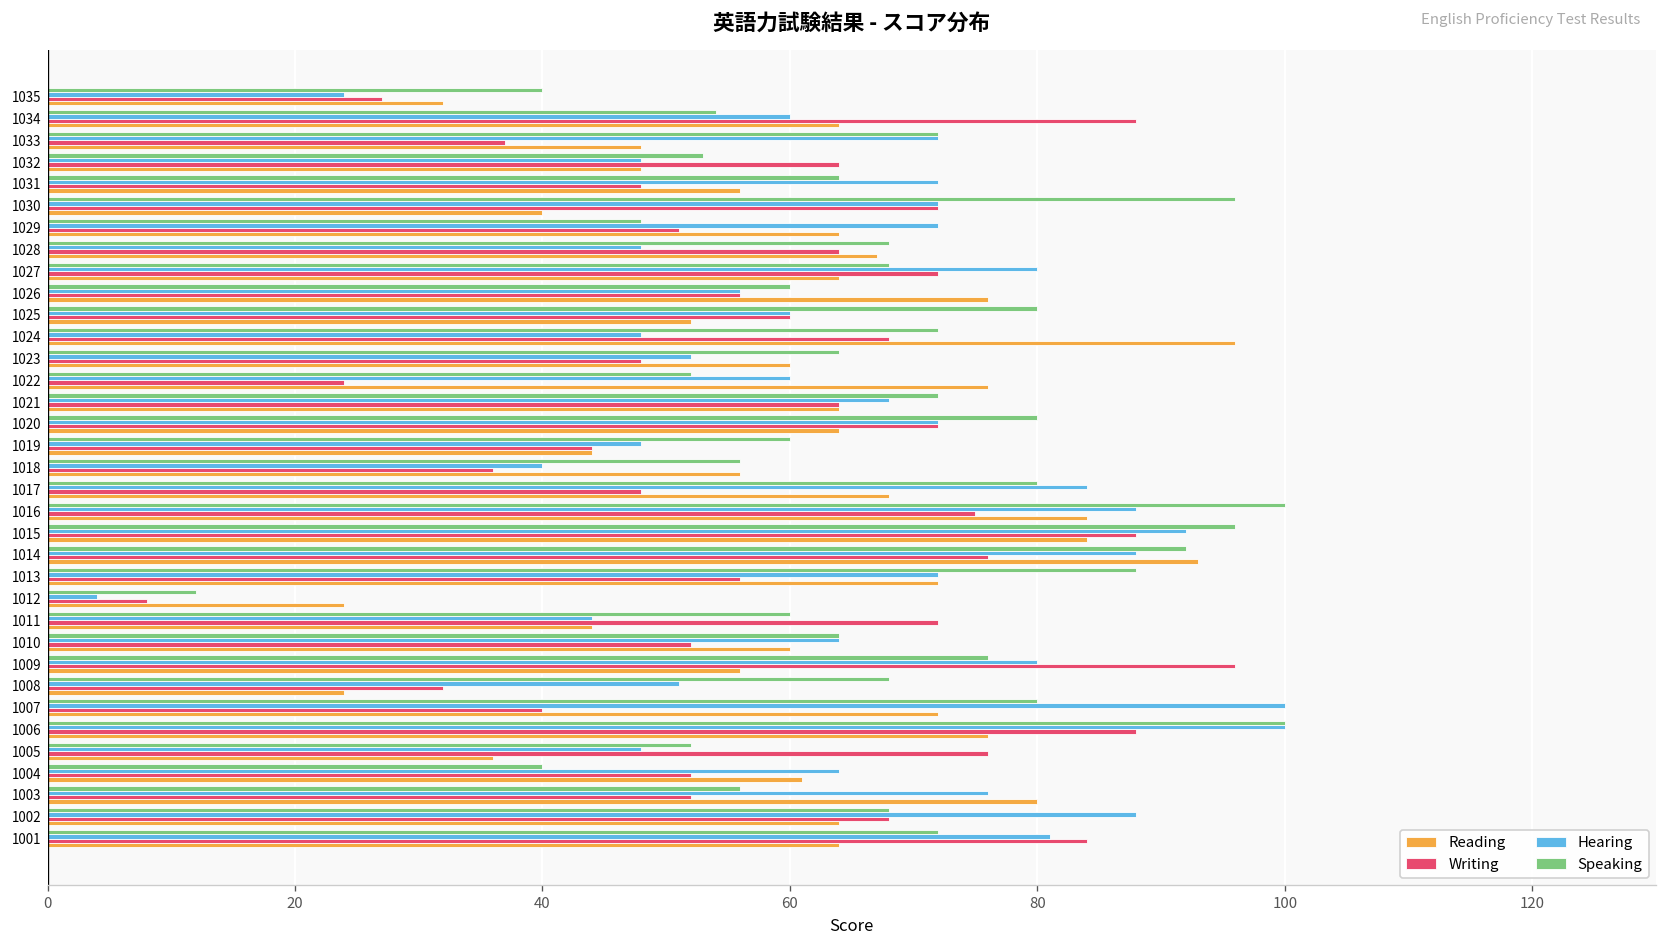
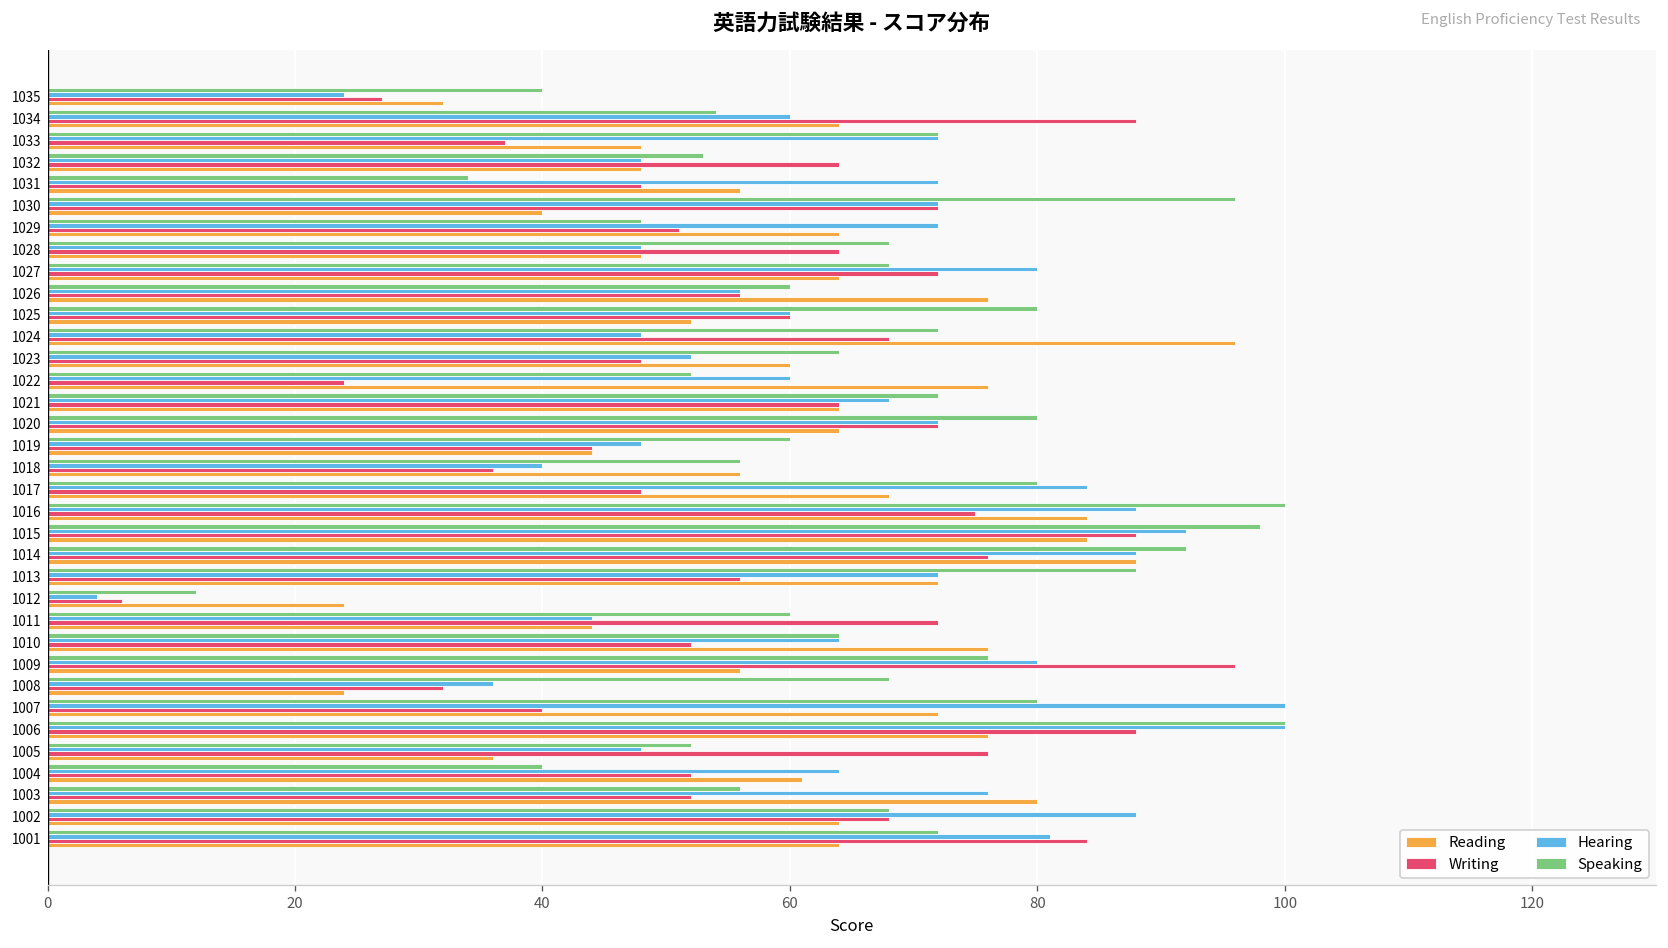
Speaking, 1031: 64 -> 34
Reading, 1028: 67 -> 48
Speaking, 1015: 96 -> 98
Reading, 1014: 93 -> 88
Writing, 1012: 8 -> 6
Reading, 1010: 60 -> 76
Hearing, 1008: 51 -> 36
